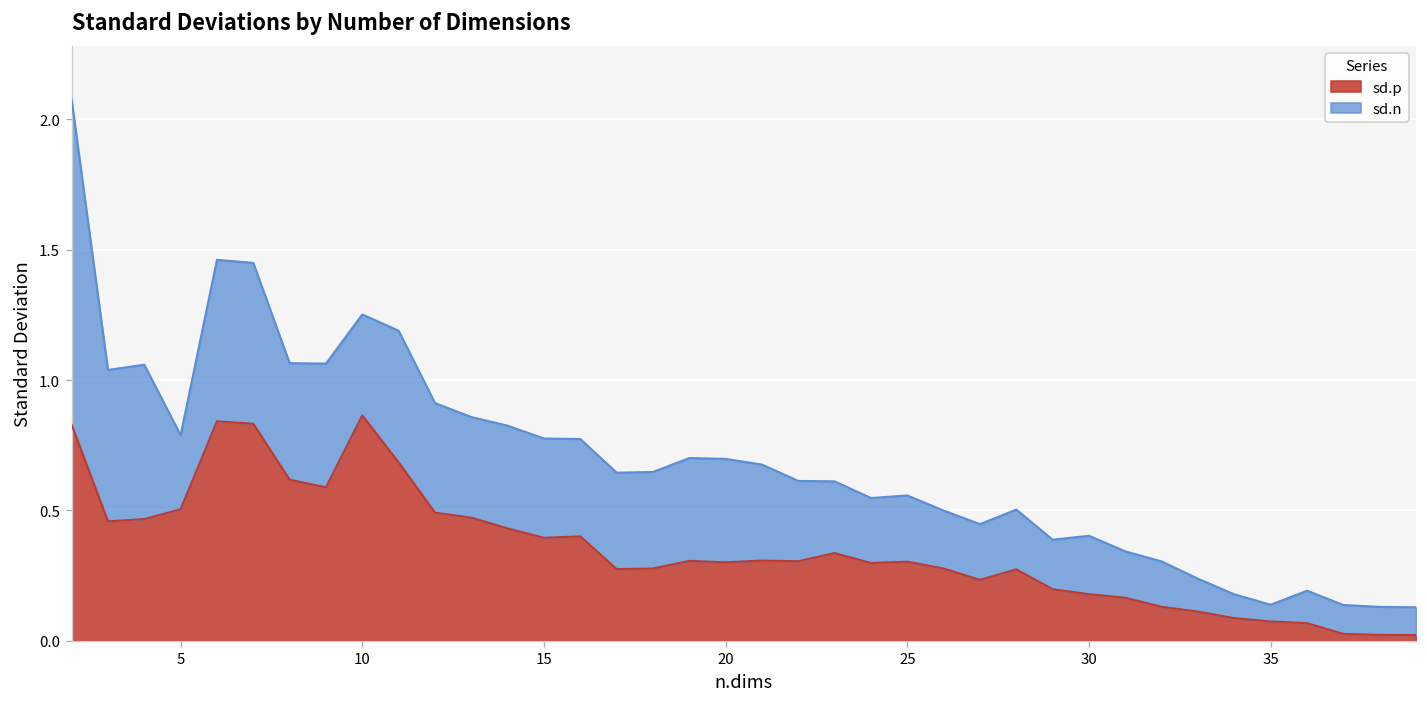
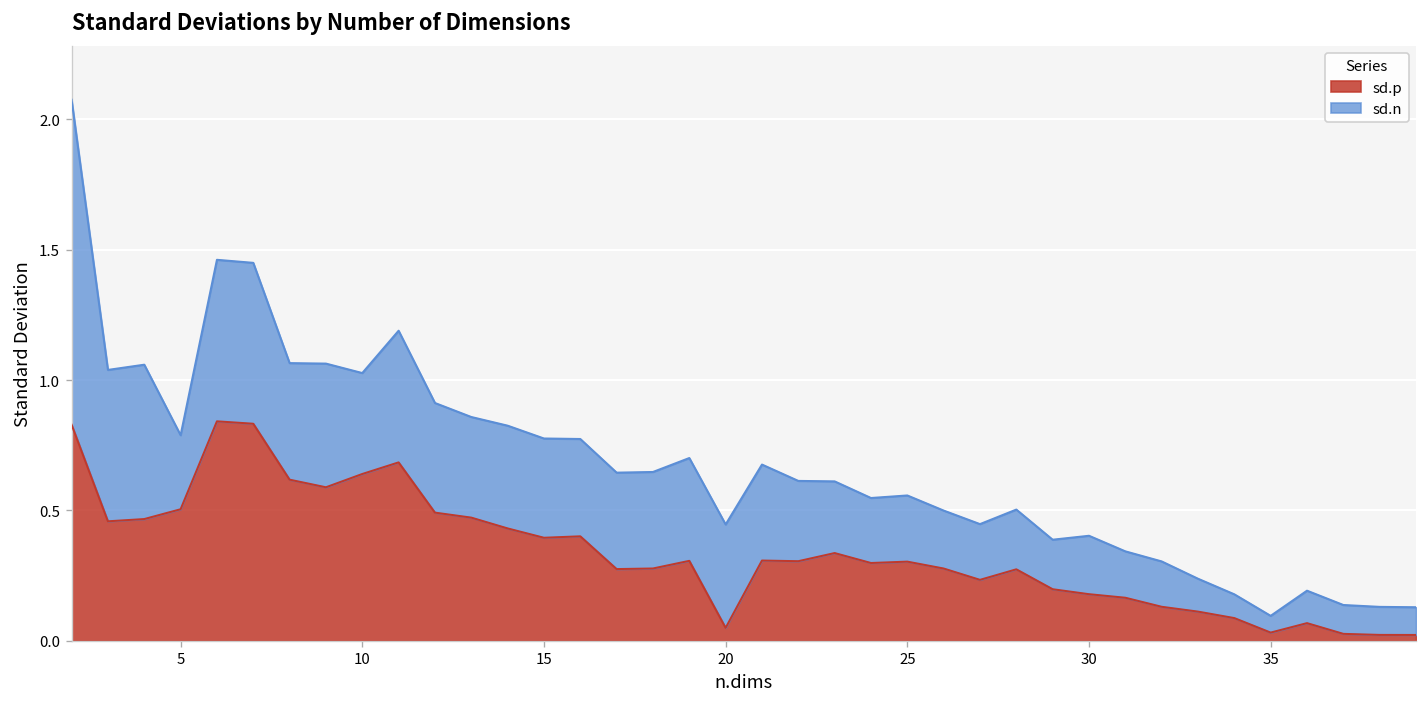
sd.p, 10: 0.86 -> 0.64
sd.p, 20: 0.30 -> 0.05
sd.p, 35: 0.07 -> 0.03
